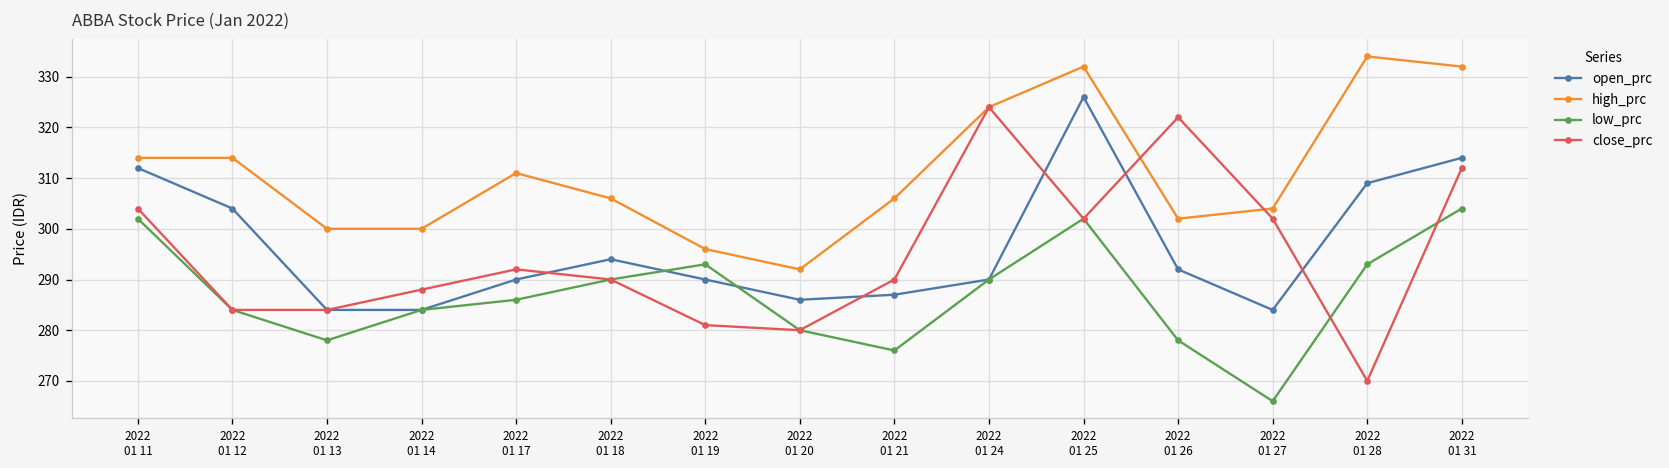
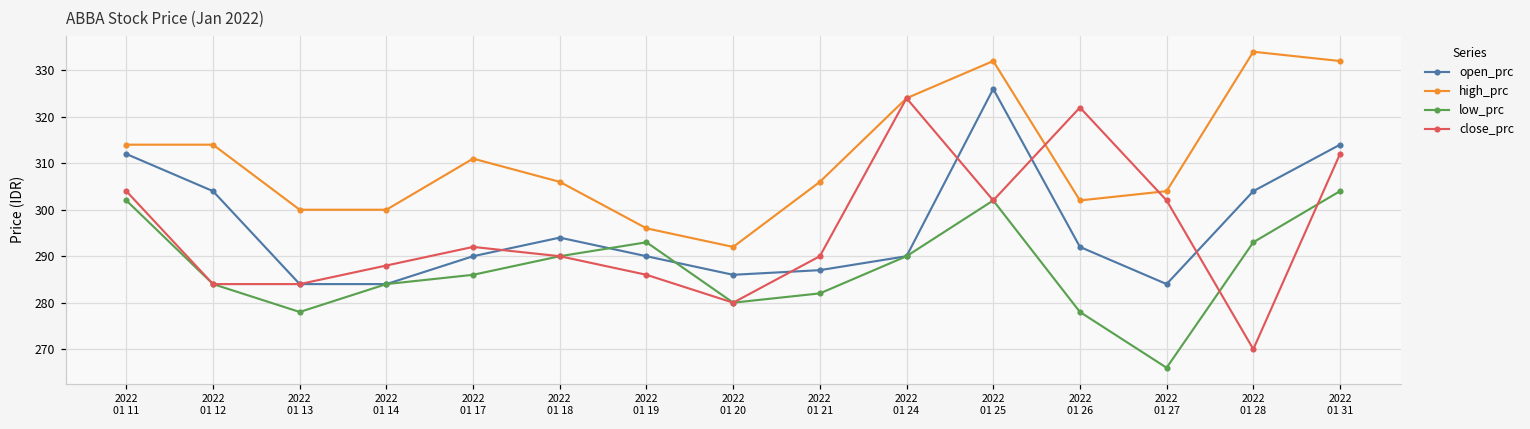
close_prc, 2022 01 19: 281 -> 286
low_prc, 2022 01 21: 276 -> 282
open_prc, 2022 01 28: 309 -> 304
